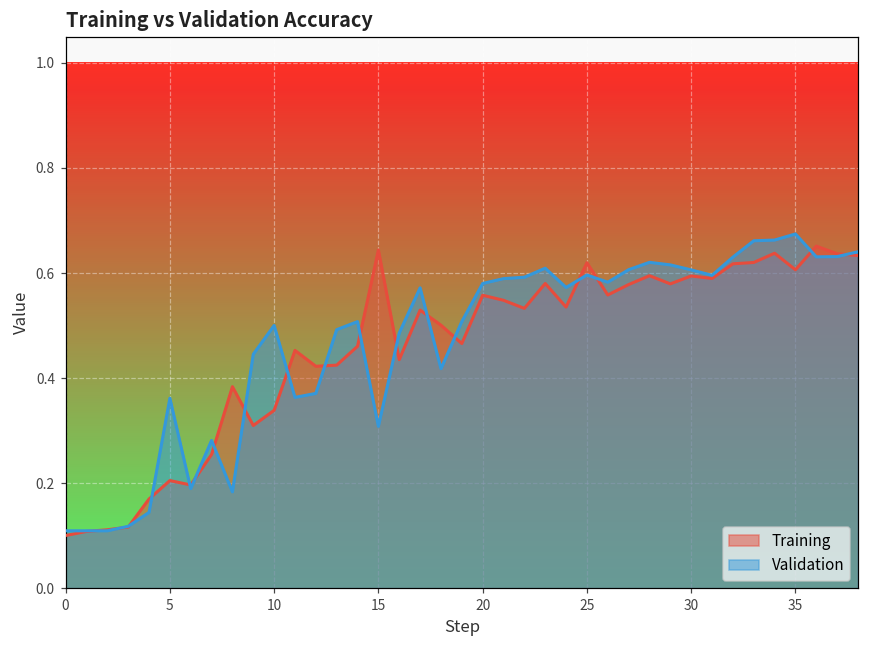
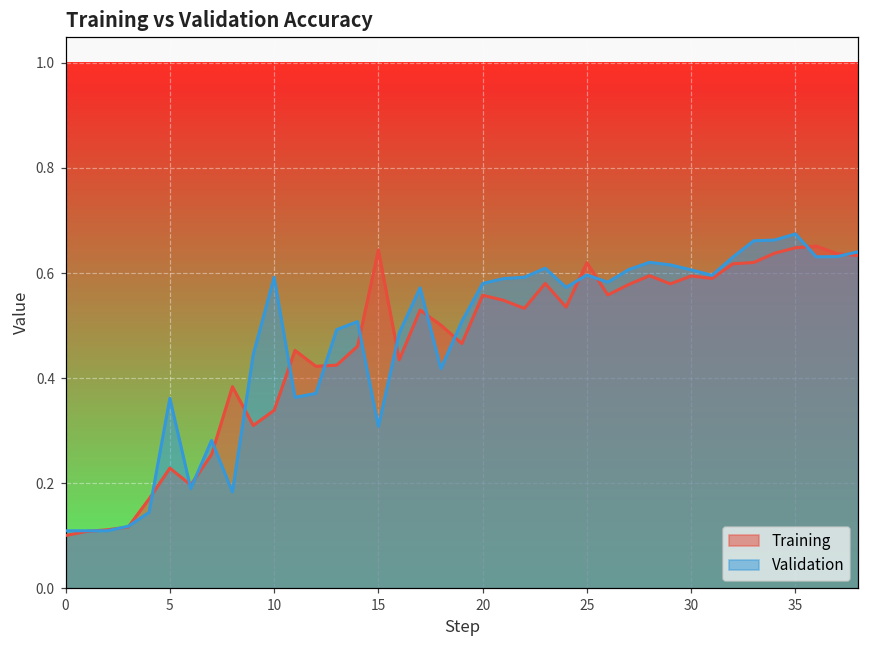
Training, 5: 0.20 -> 0.23
Validation, 10: 0.50 -> 0.59
Training, 35: 0.61 -> 0.65
